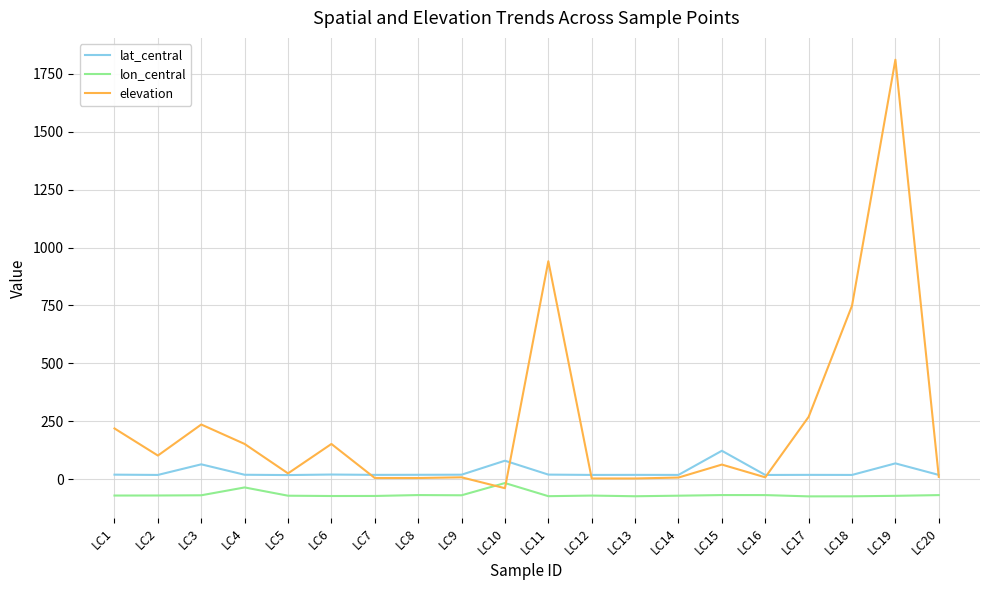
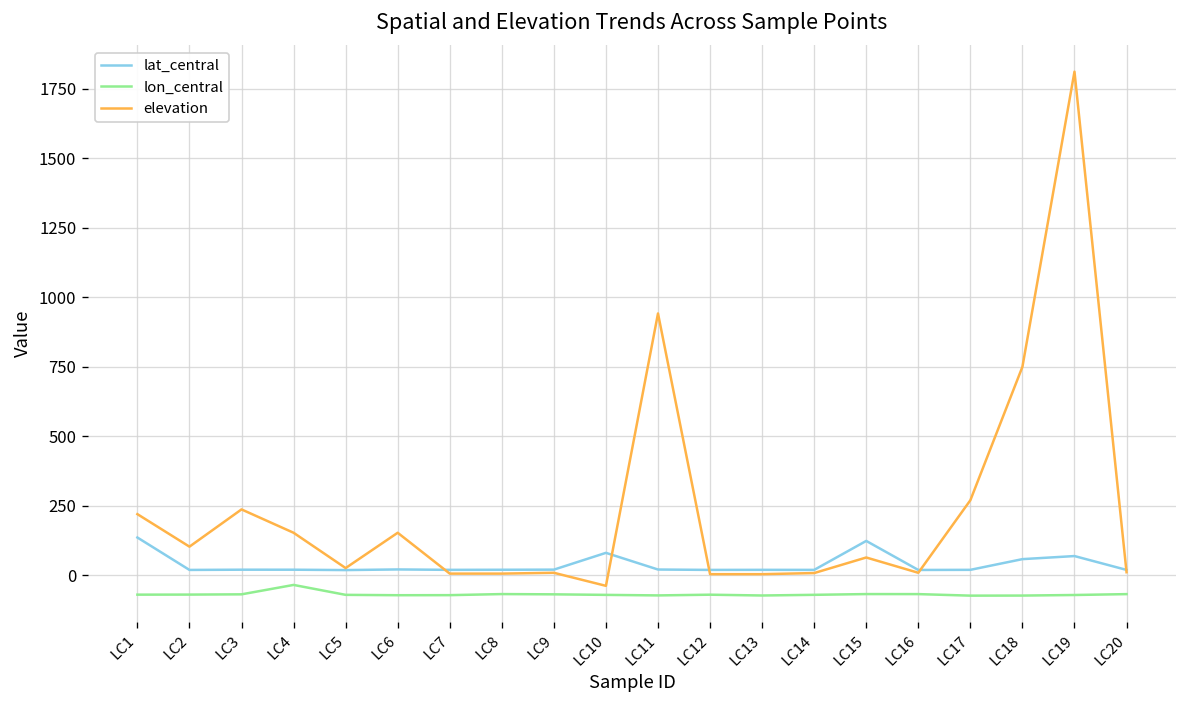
lat_central, LC1: 20 -> 130
lat_central, LC3: 60 -> 20
lon_central, LC10: -20 -> -70
lat_central, LC18: 20 -> 60
